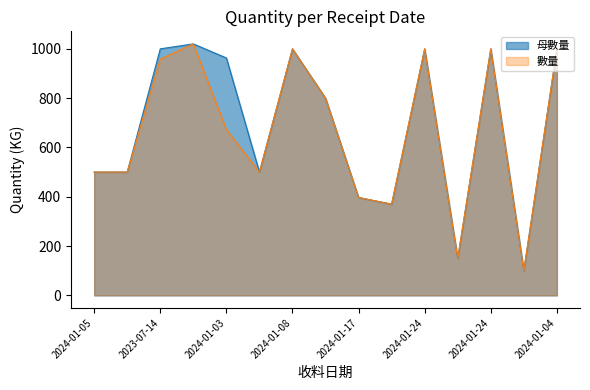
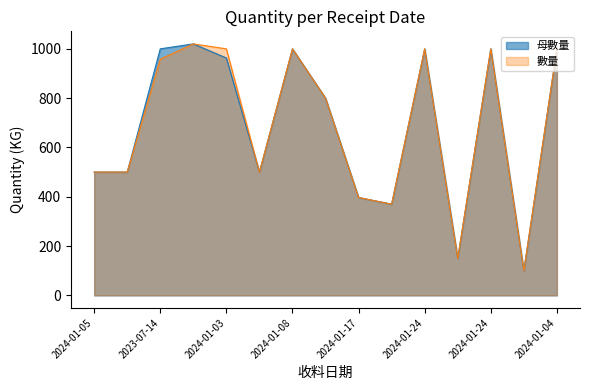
數量, 2024-01-03: 670 -> 1000
